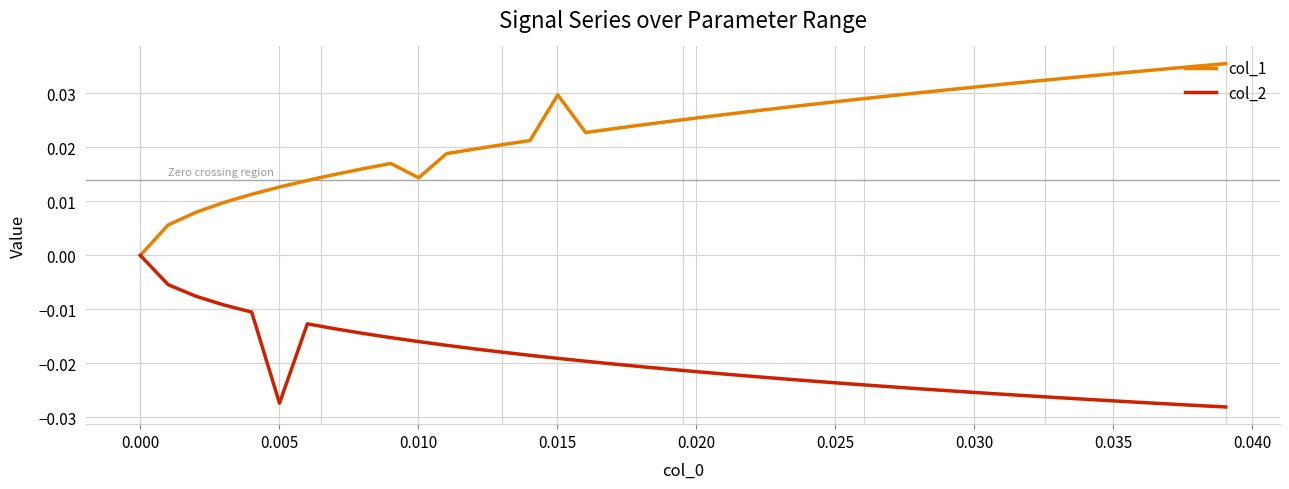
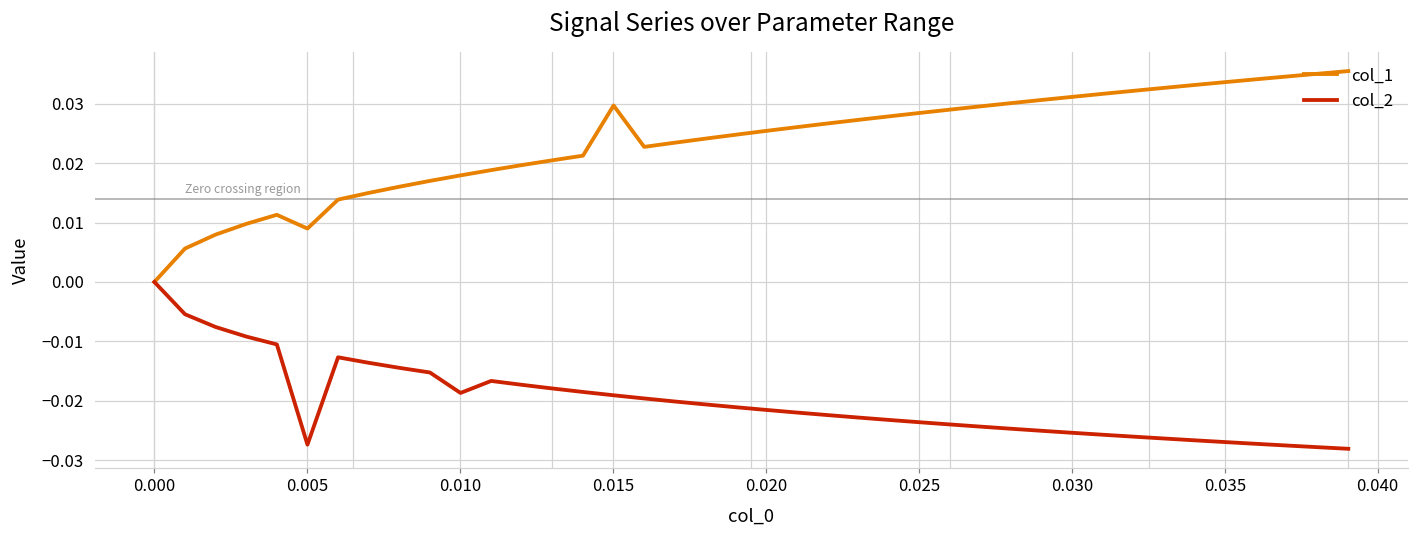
col_1, 0.005: 0.013 -> 0.009
col_1, 0.010: 0.014 -> 0.018
col_2, 0.010: -0.016 -> -0.019
